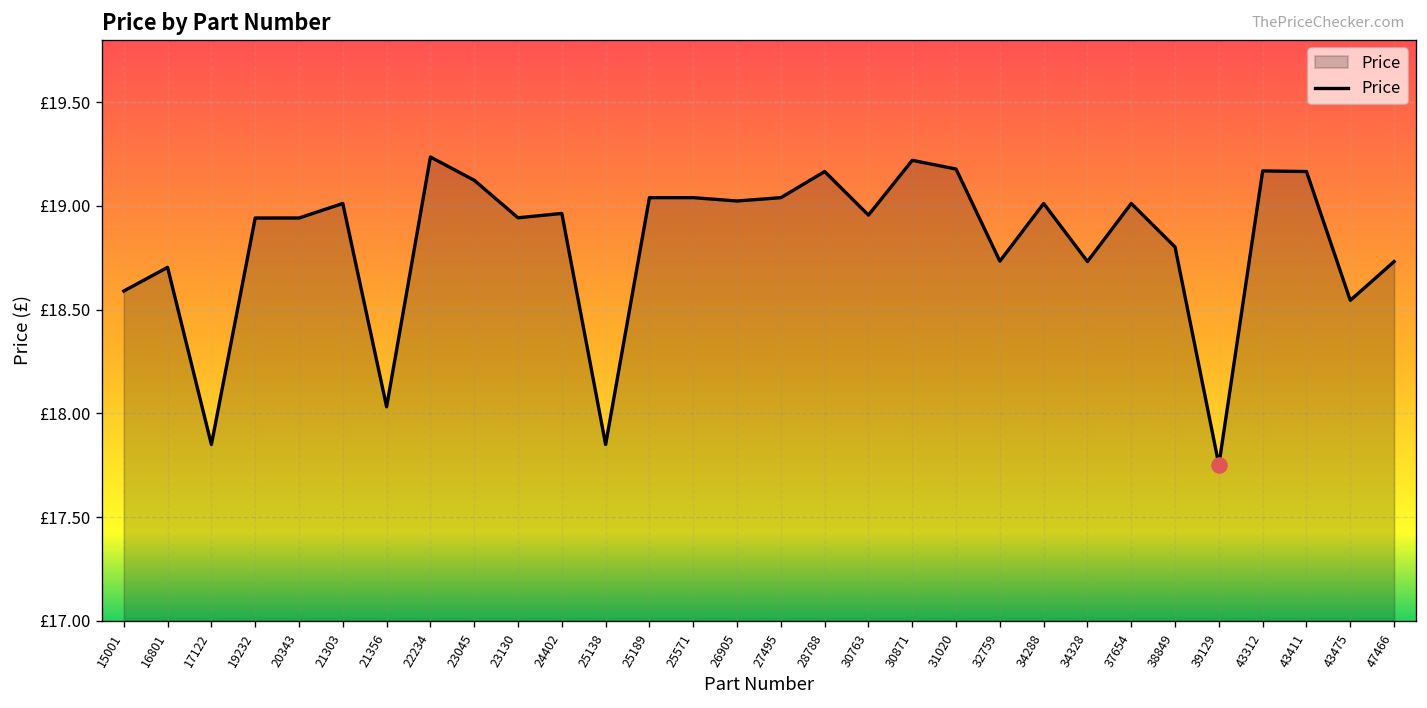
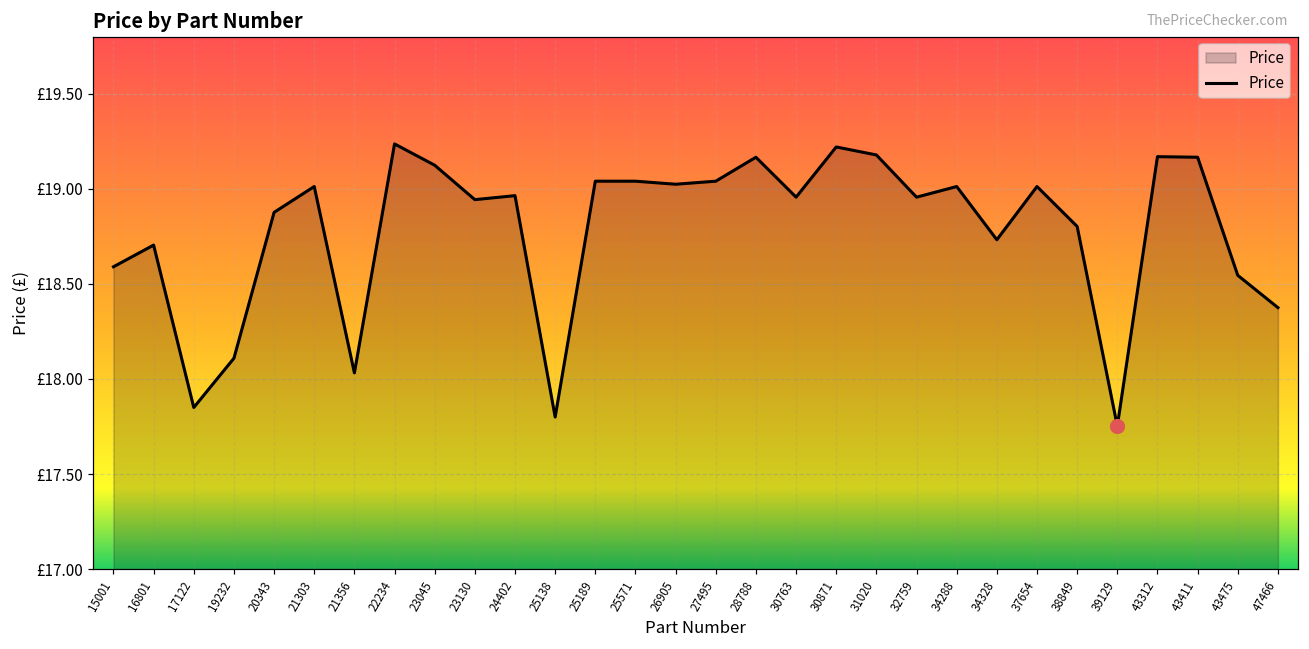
Price, 19232: £18.94 -> £18.11
Price, 20343: £18.94 -> £18.88
Price, 25138: £17.85 -> £17.80
Price, 32759: £18.73 -> £18.96
Price, 47466: £18.73 -> £18.38
